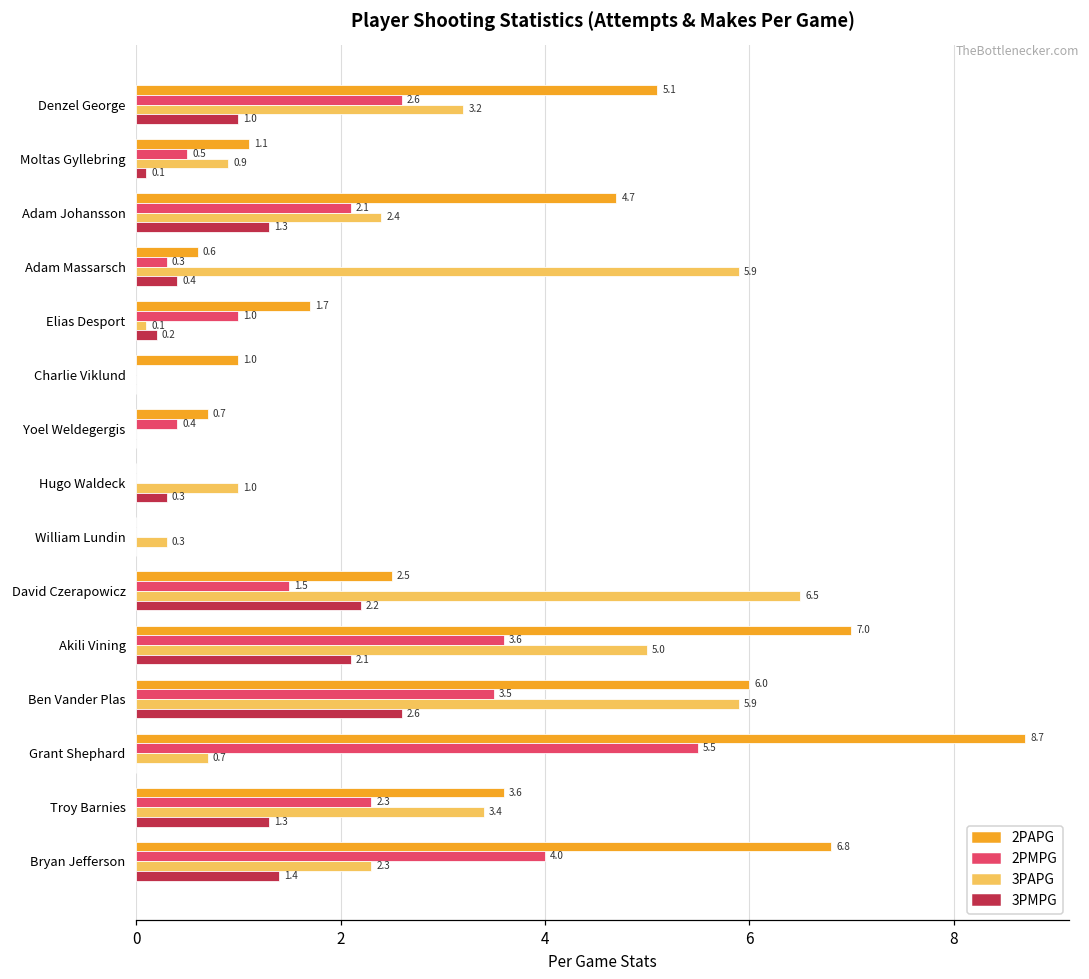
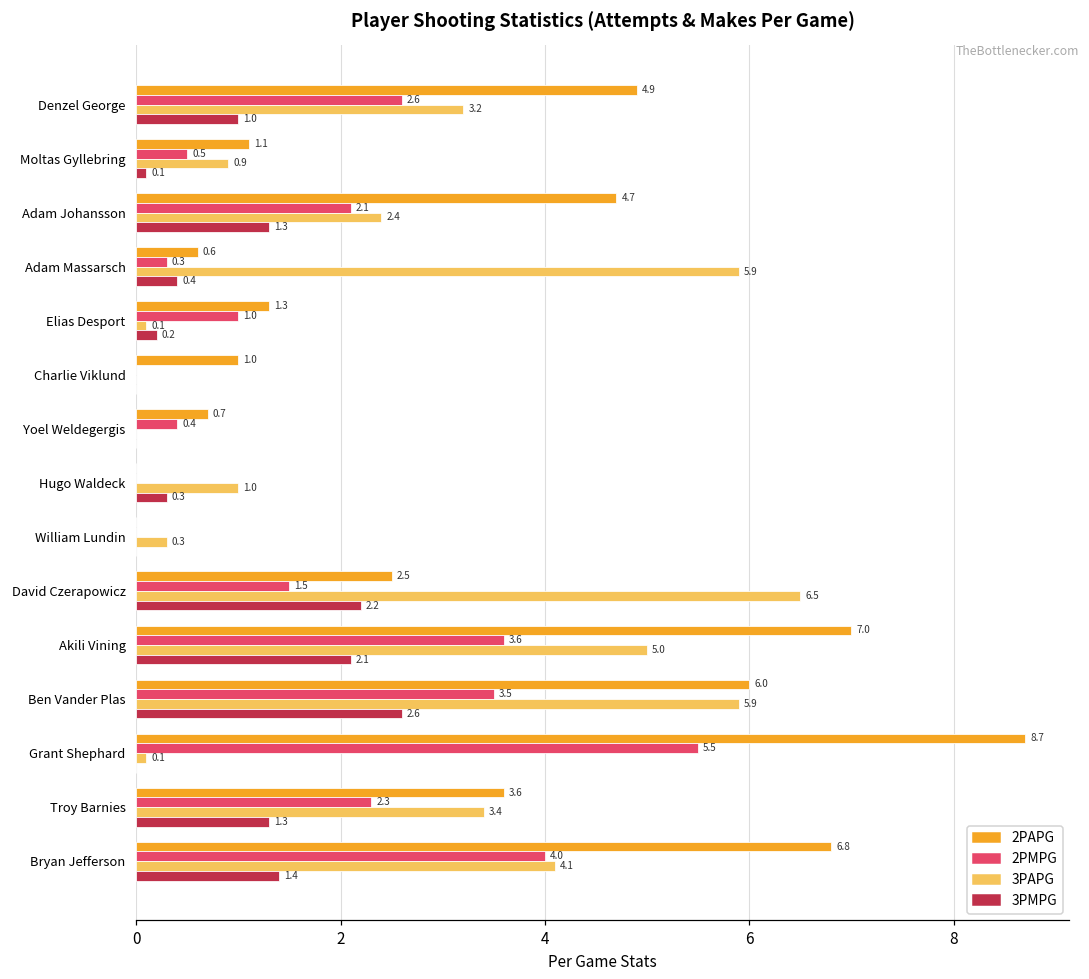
2PAPG, Denzel George: 5.1 -> 4.9
2PAPG, Elias Desport: 1.7 -> 1.3
3PAPG, Grant Shephard: 0.7 -> 0.1
3PAPG, Bryan Jefferson: 2.3 -> 4.1
